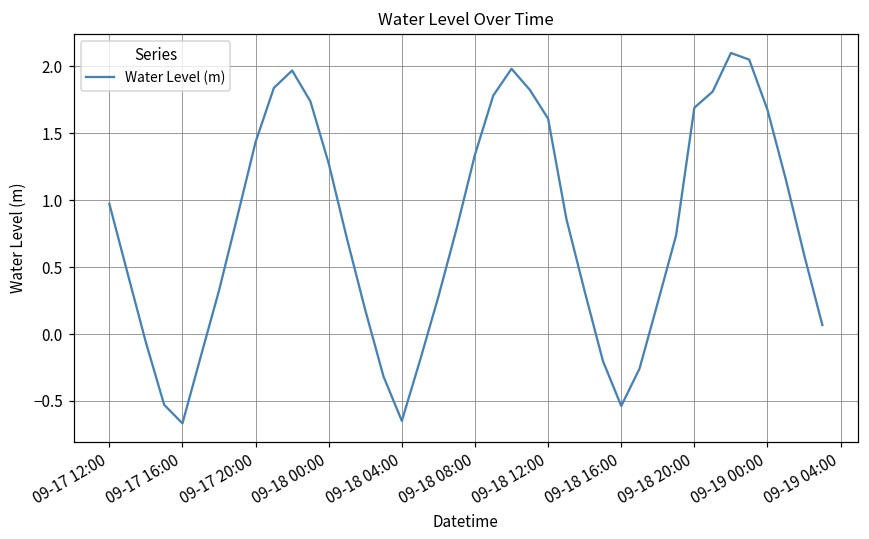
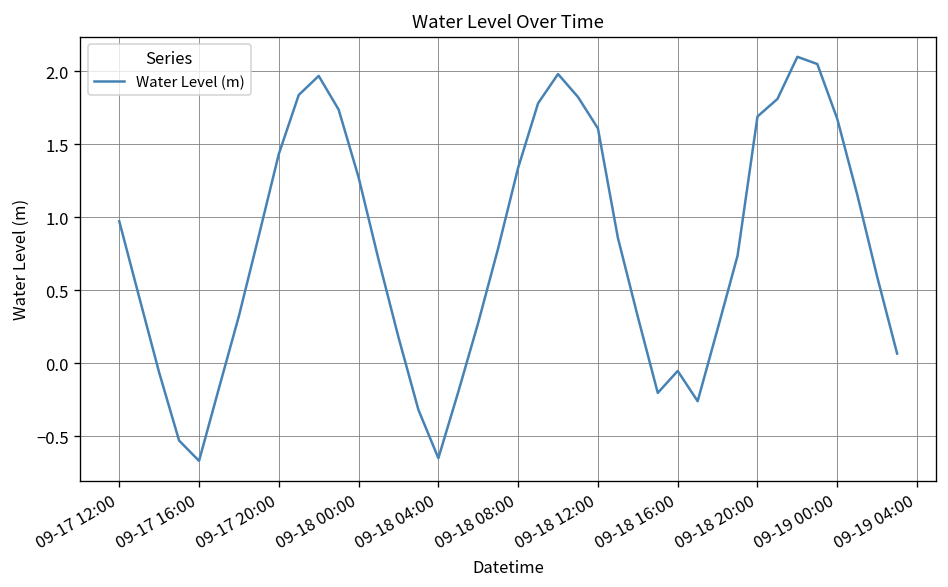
09-18 16:00: -0.54 -> -0.05
